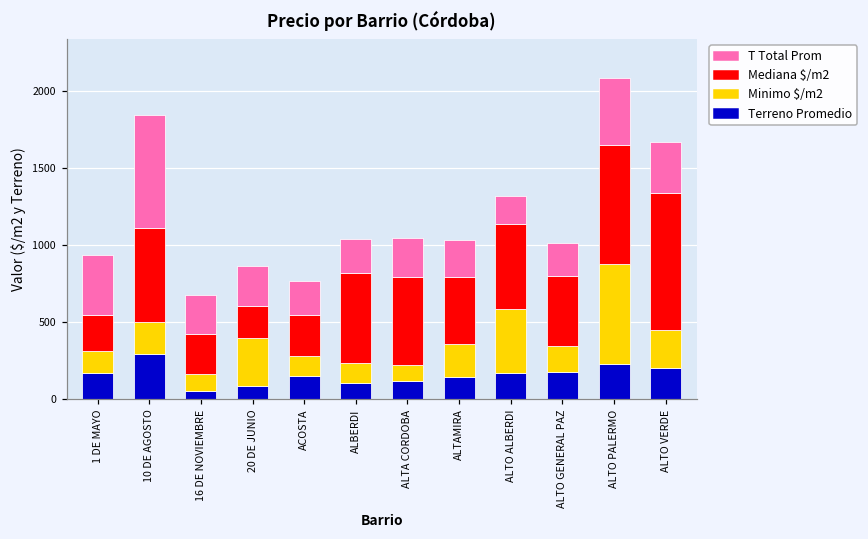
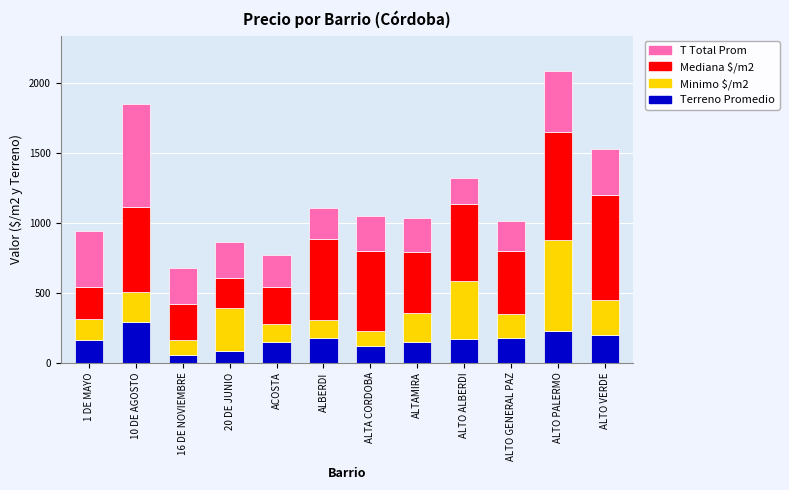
Terreno Promedio, ALBERDI: 100 -> 170
Mediana $/m2, ALTO VERDE: 890 -> 750
